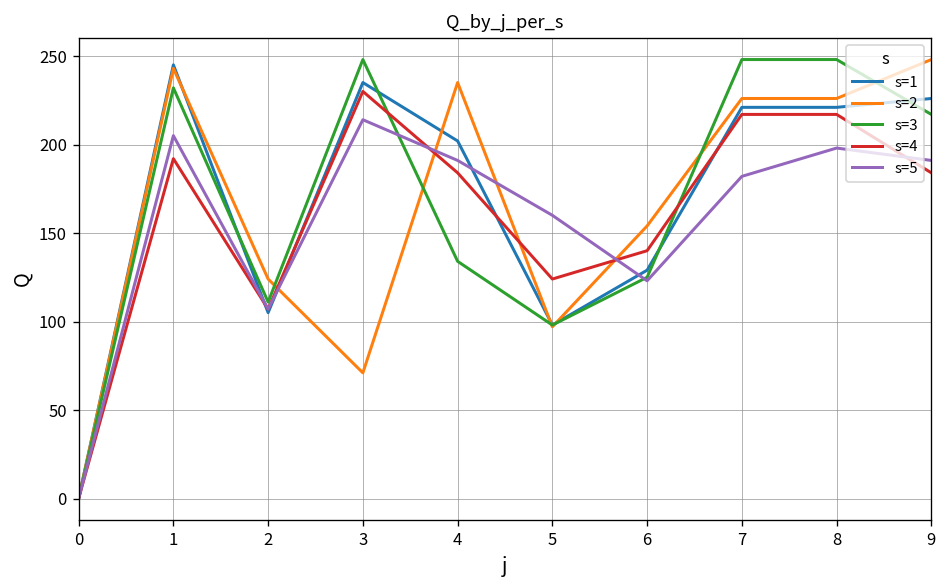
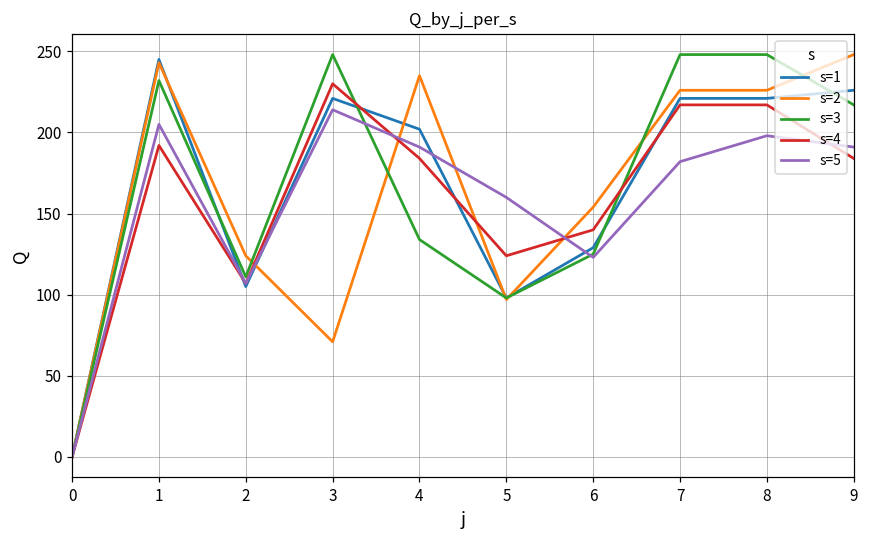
s=1, 3: 235 -> 221
